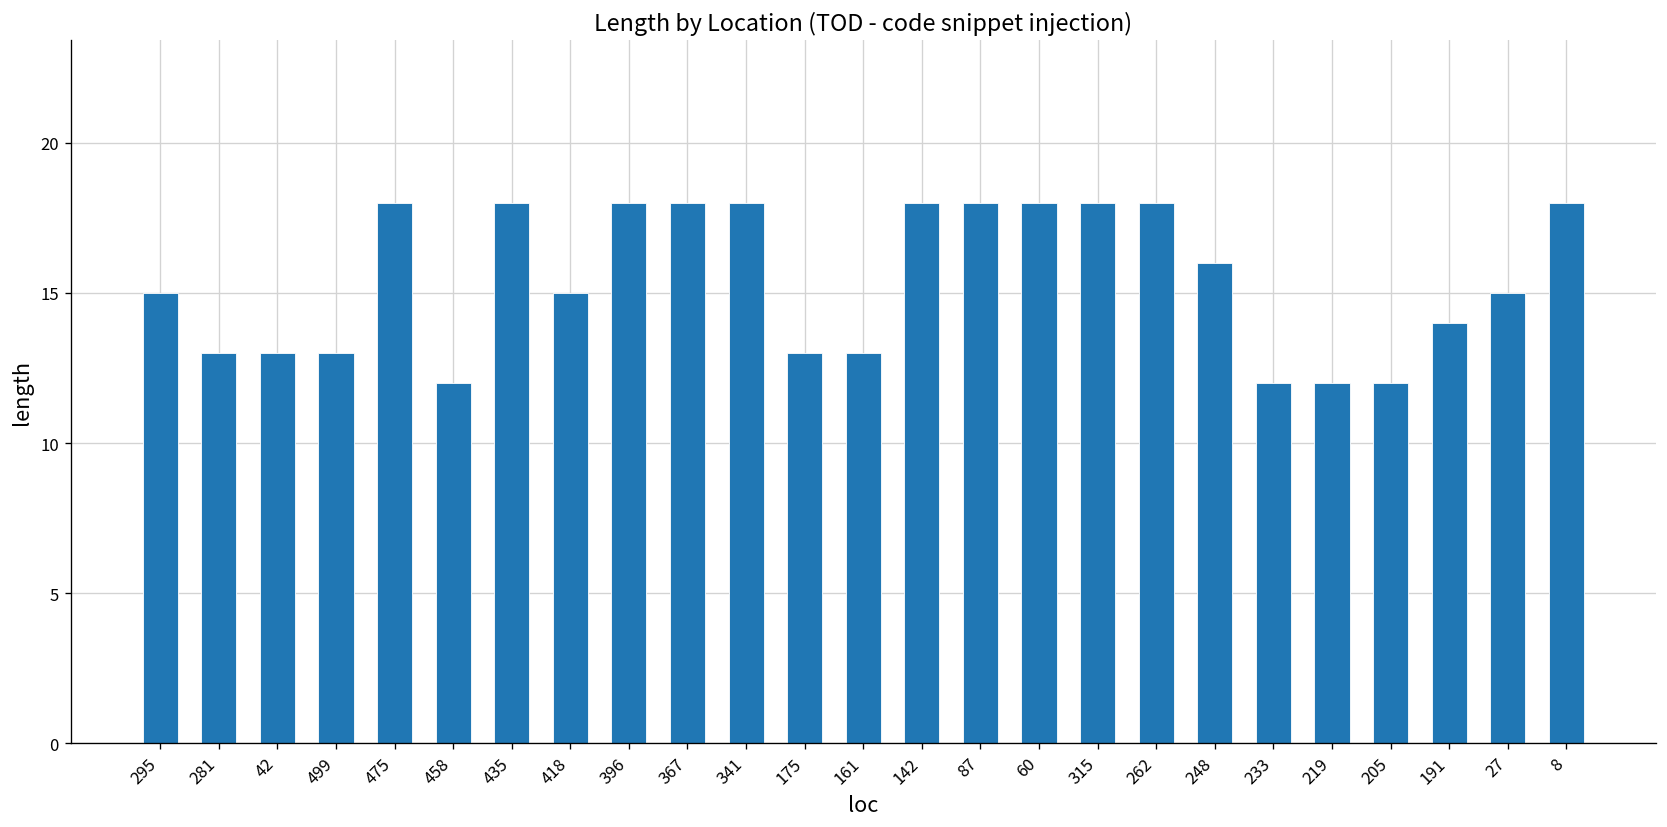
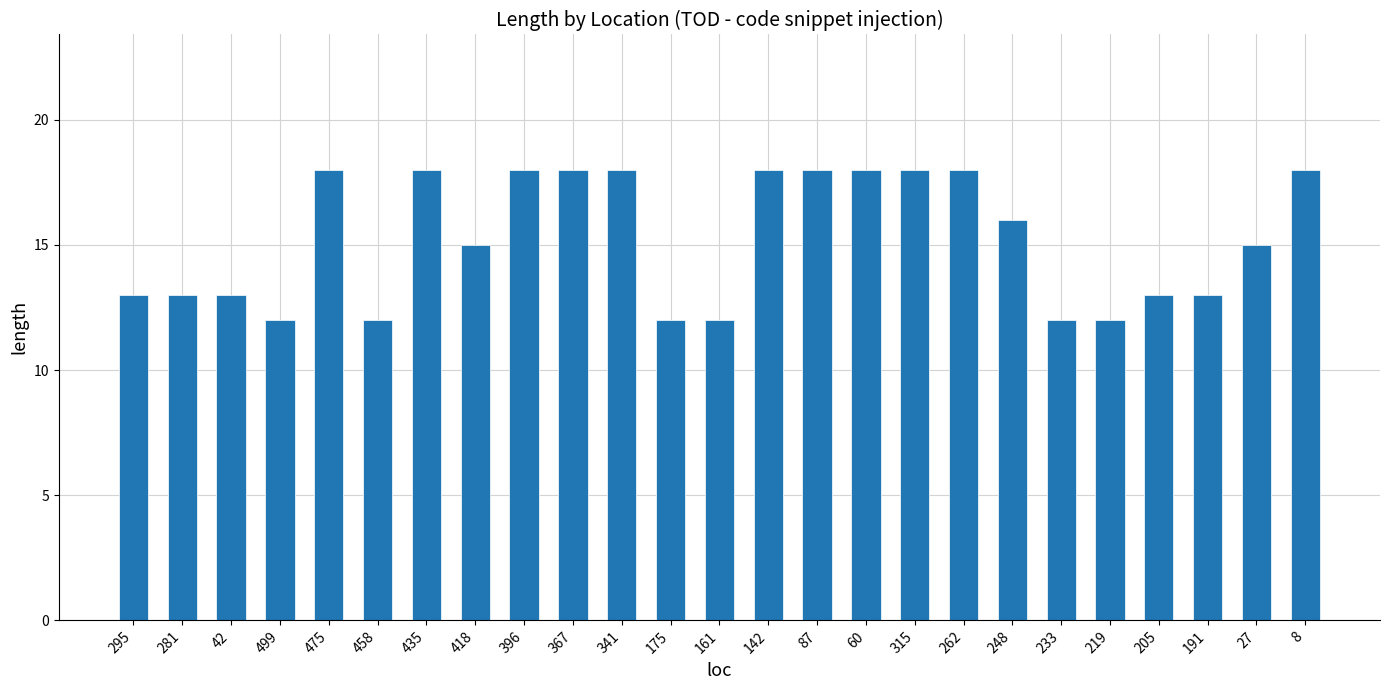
295: 15 -> 13
499: 13 -> 12
175: 13 -> 12
161: 13 -> 12
205: 12 -> 13
191: 14 -> 13
